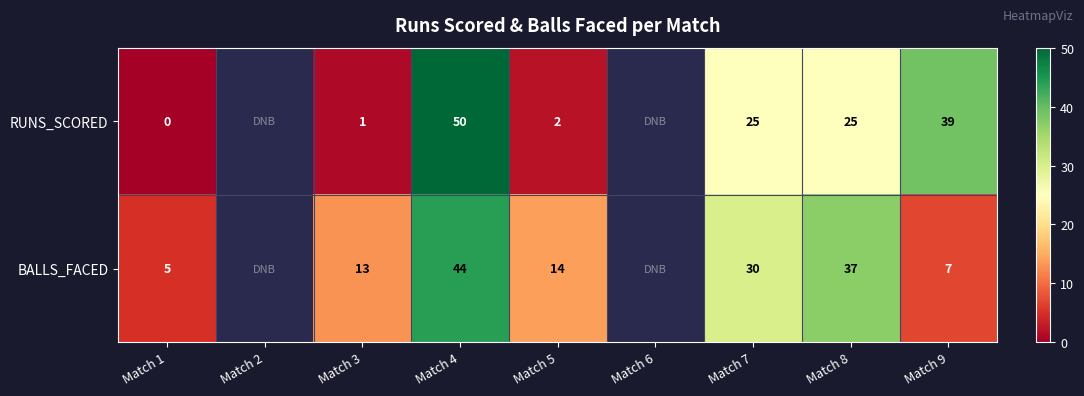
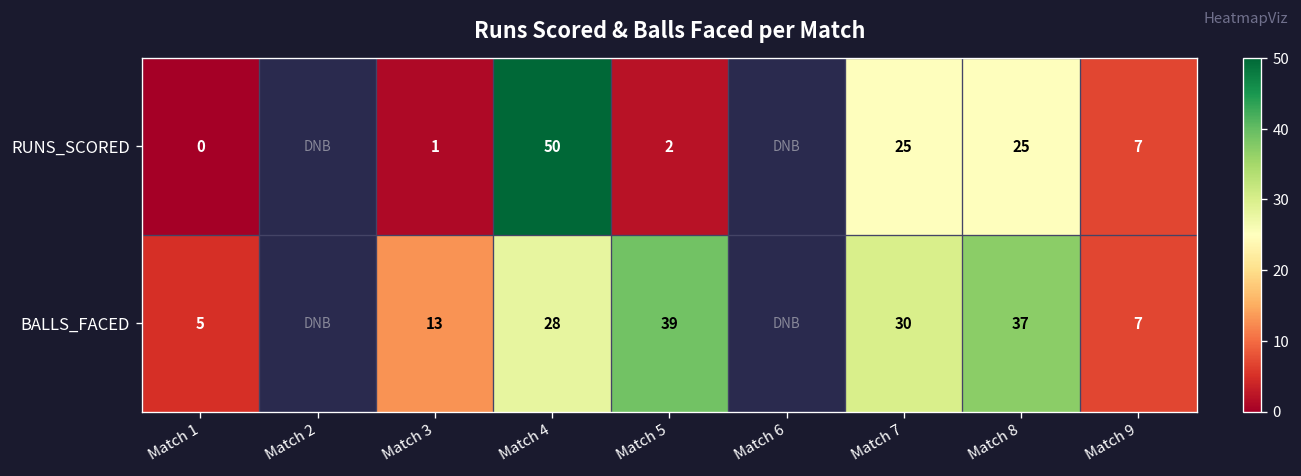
RUNS_SCORED, Match 9: 39 -> 7
BALLS_FACED, Match 4: 44 -> 28
BALLS_FACED, Match 5: 14 -> 39
